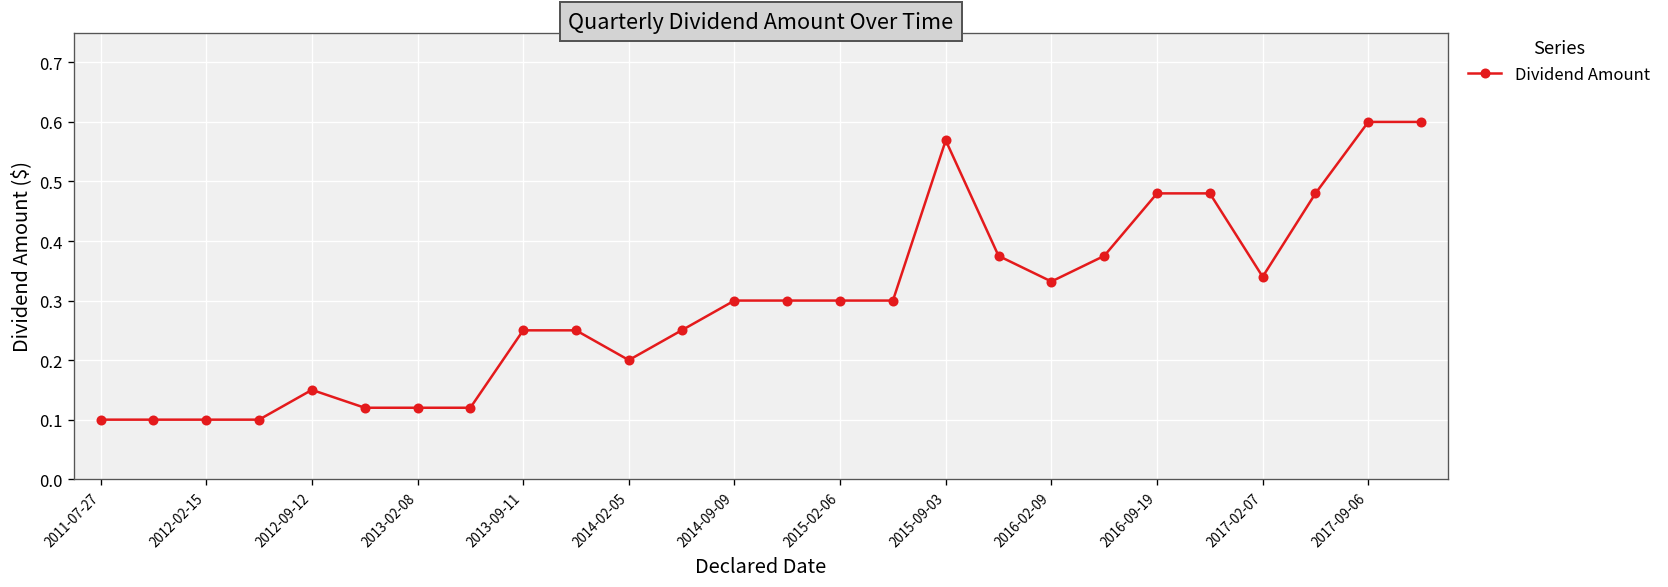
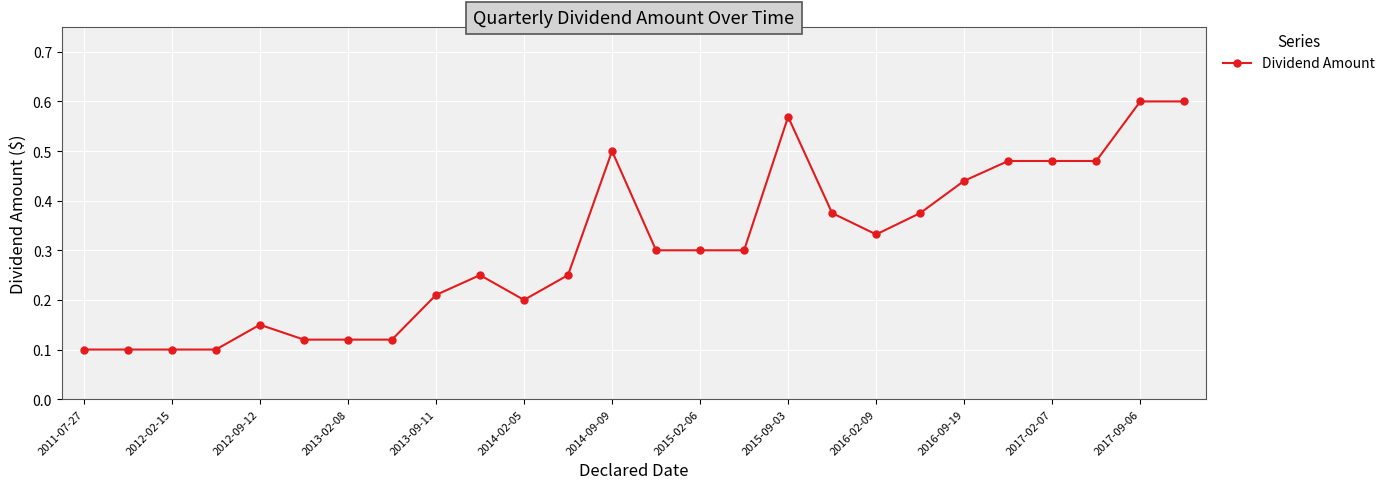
2013-09-11: 0.25 -> 0.21
2014-09-09: 0.3 -> 0.5
2016-09-19: 0.48 -> 0.44
2017-02-07: 0.34 -> 0.48
